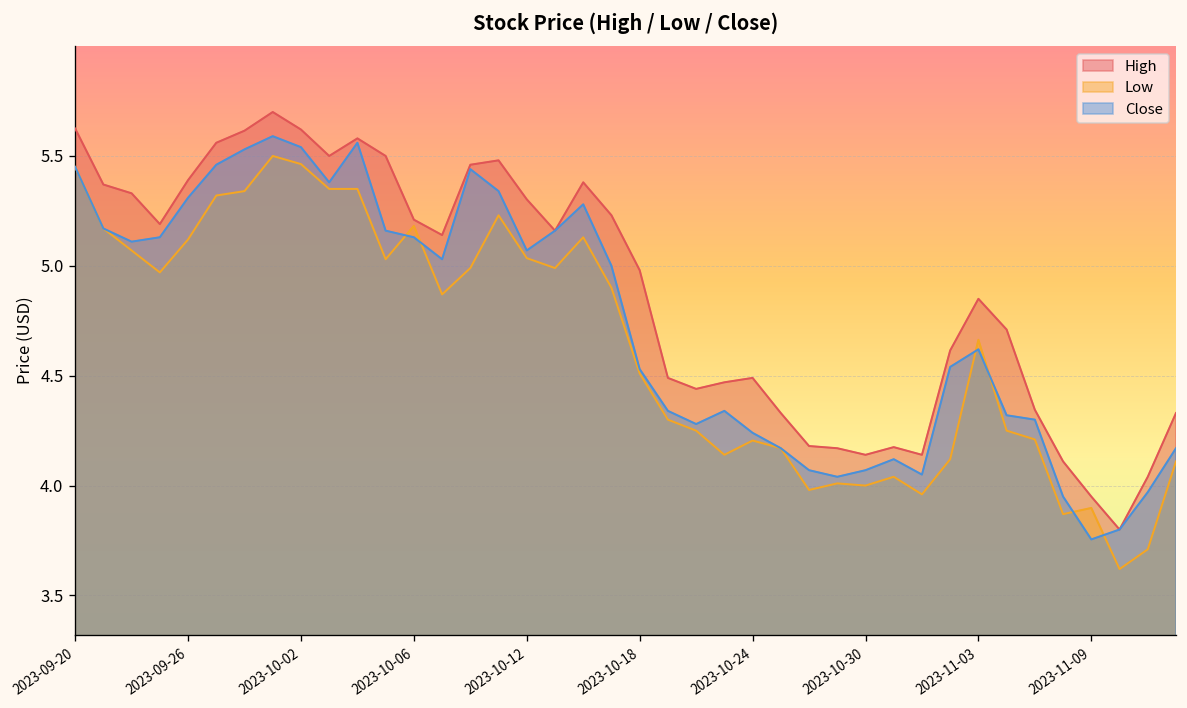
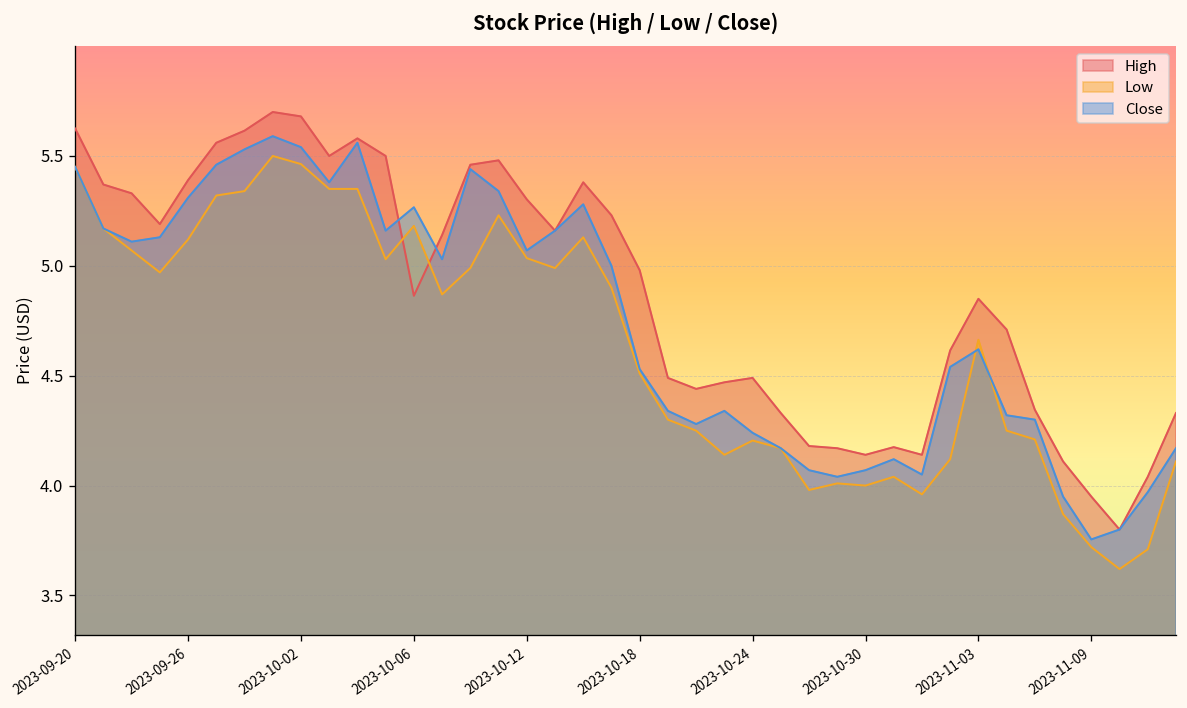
High, 2023-10-02: 5.62 -> 5.68
High, 2023-10-06: 5.21 -> 4.86
Close, 2023-10-06: 5.13 -> 5.27
Low, 2023-11-09: 3.90 -> 3.72
